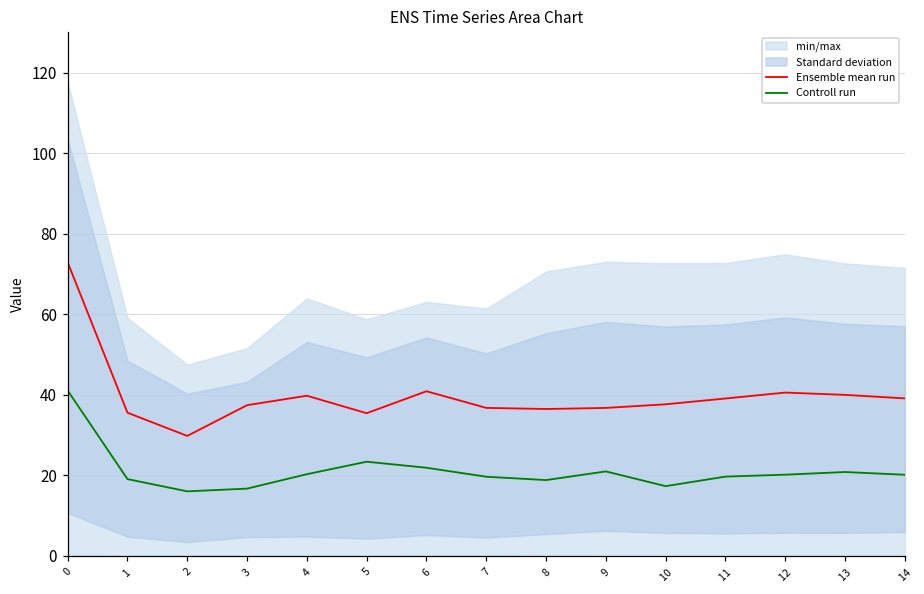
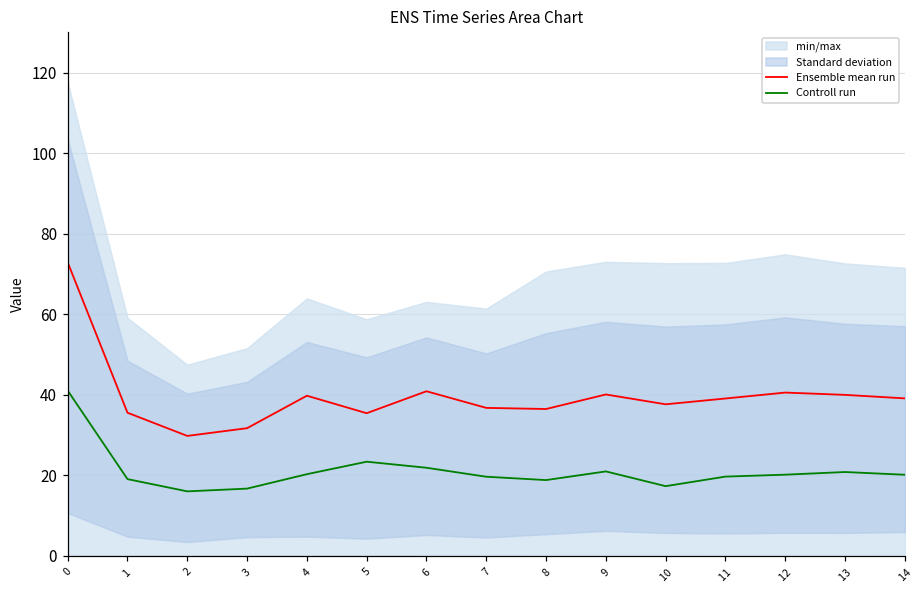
Ensemble mean run, 3: 37 -> 32
Ensemble mean run, 9: 37 -> 40
